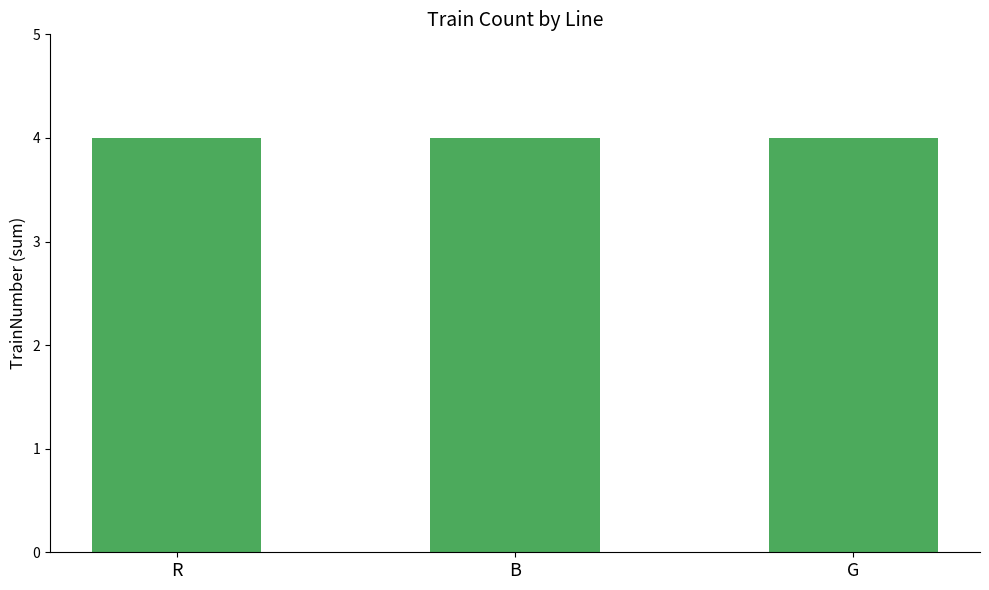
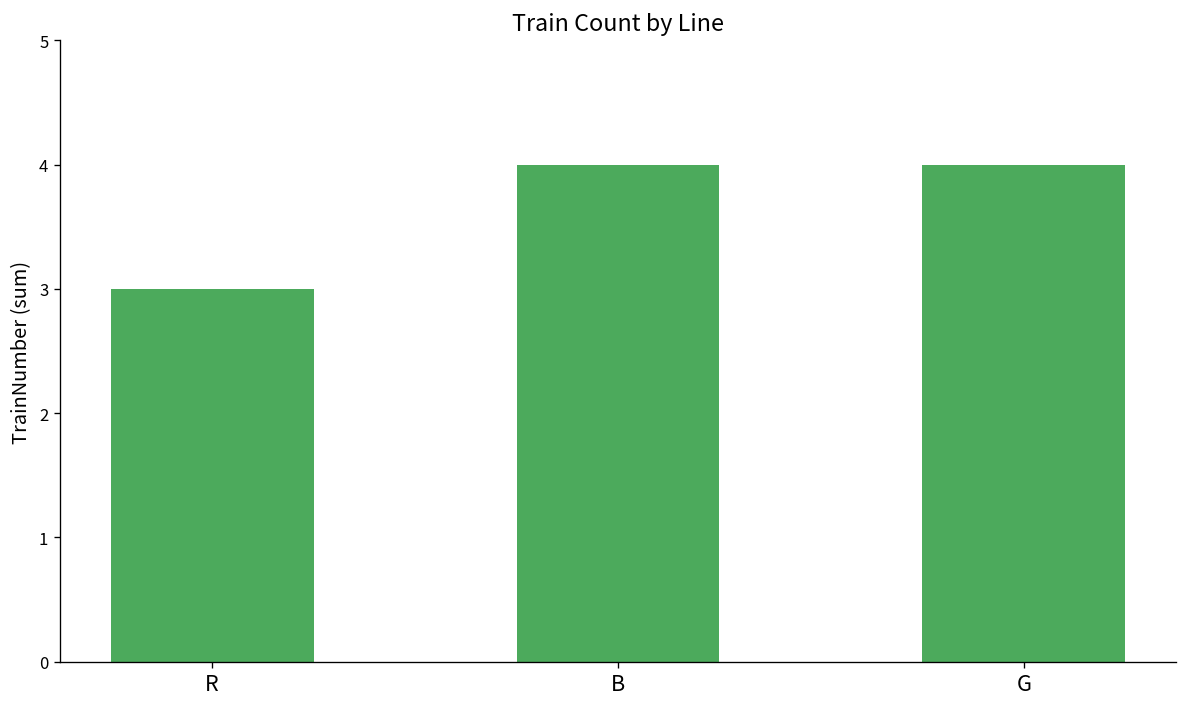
R: 4 -> 3
